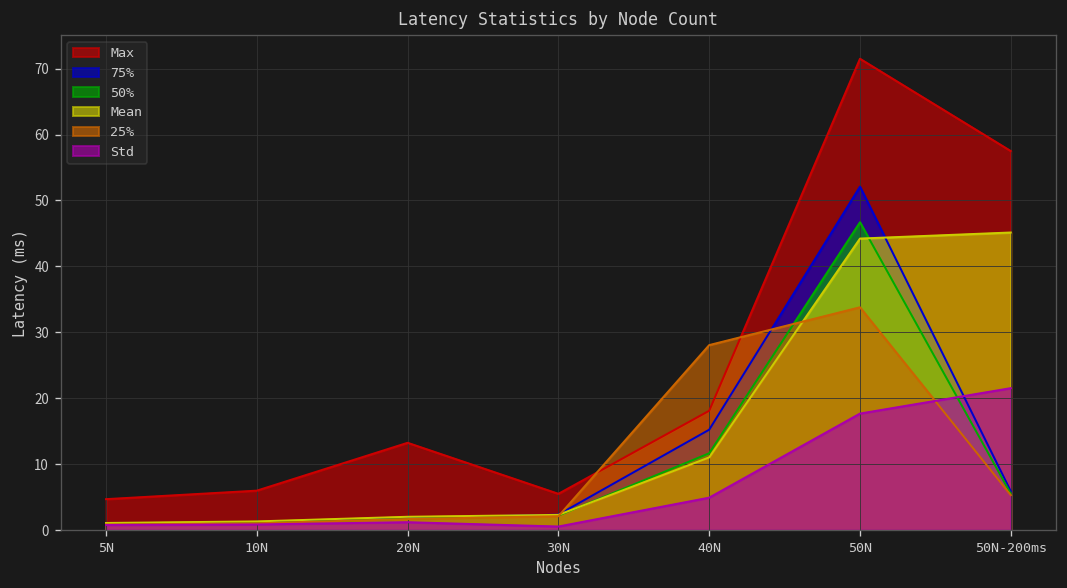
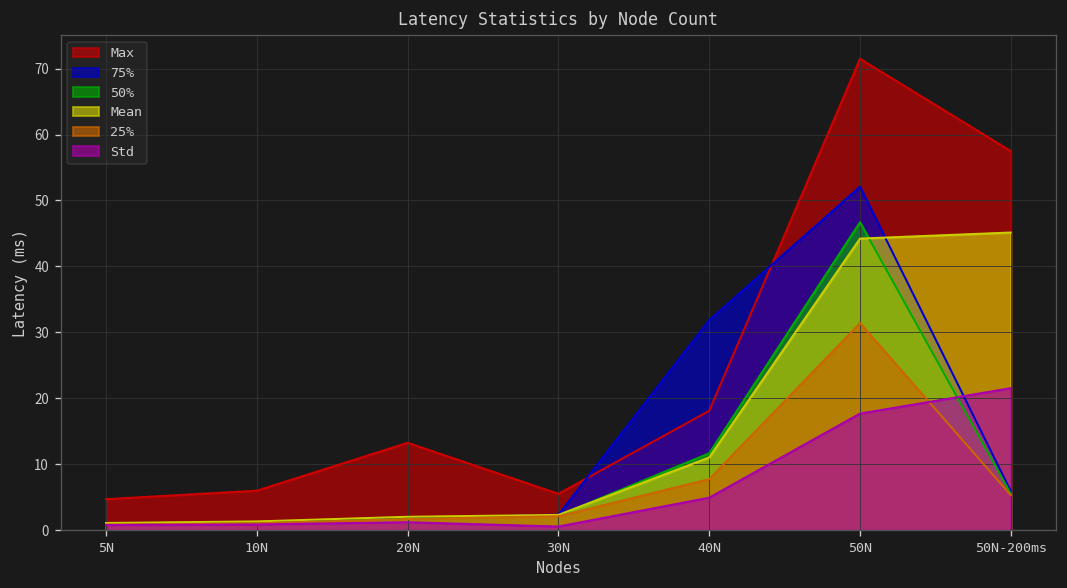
75%, 40N: 15 -> 32
25%, 40N: 28 -> 8
25%, 50N: 34 -> 31
